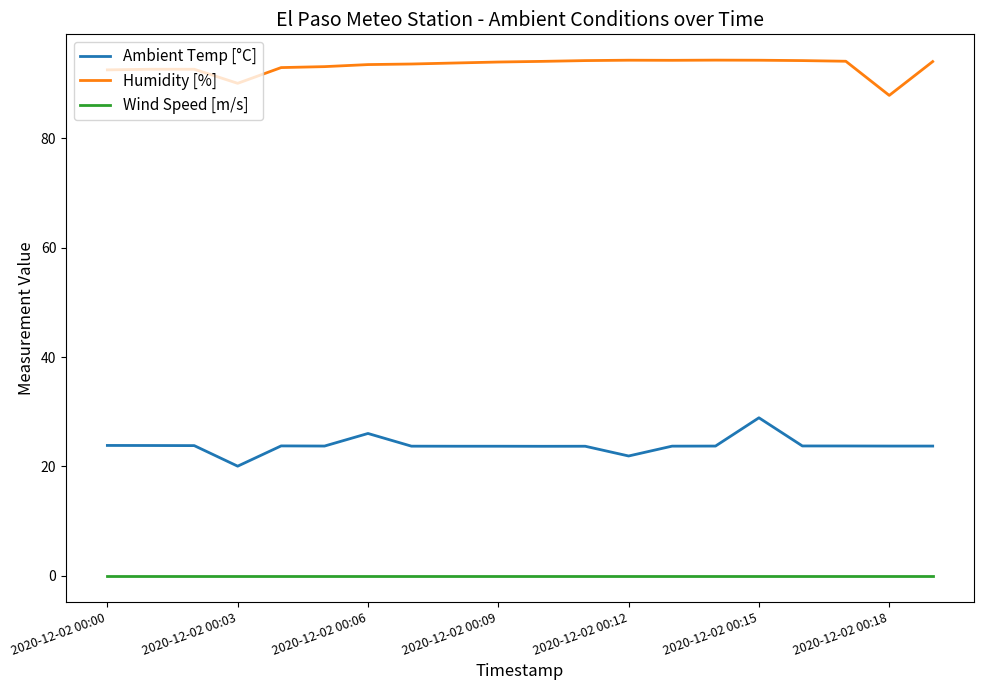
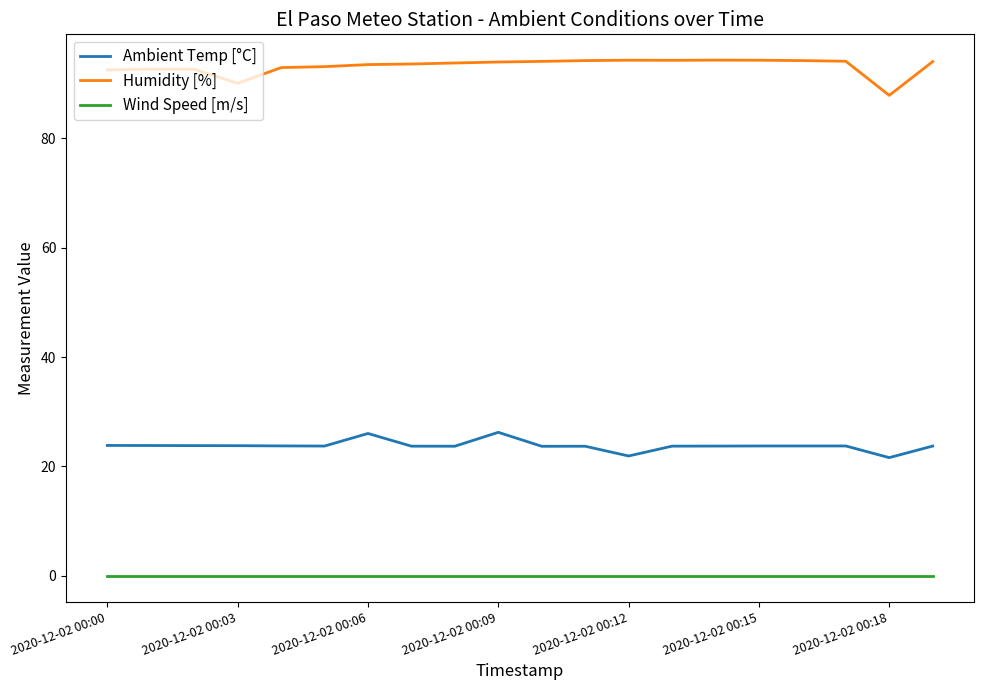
Ambient Temp [°C], 2020-12-02 00:03: 20 -> 24
Ambient Temp [°C], 2020-12-02 00:09: 24 -> 26
Ambient Temp [°C], 2020-12-02 00:15: 29 -> 24
Ambient Temp [°C], 2020-12-02 00:18: 24 -> 22
